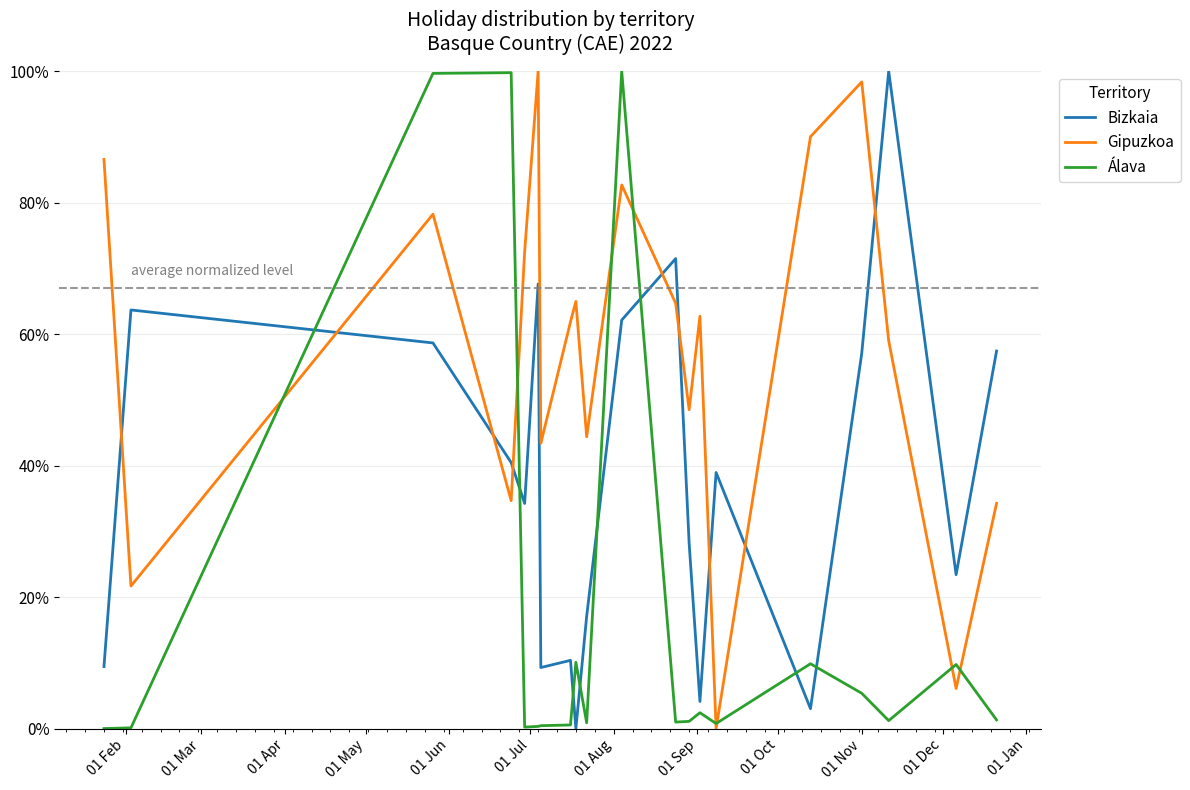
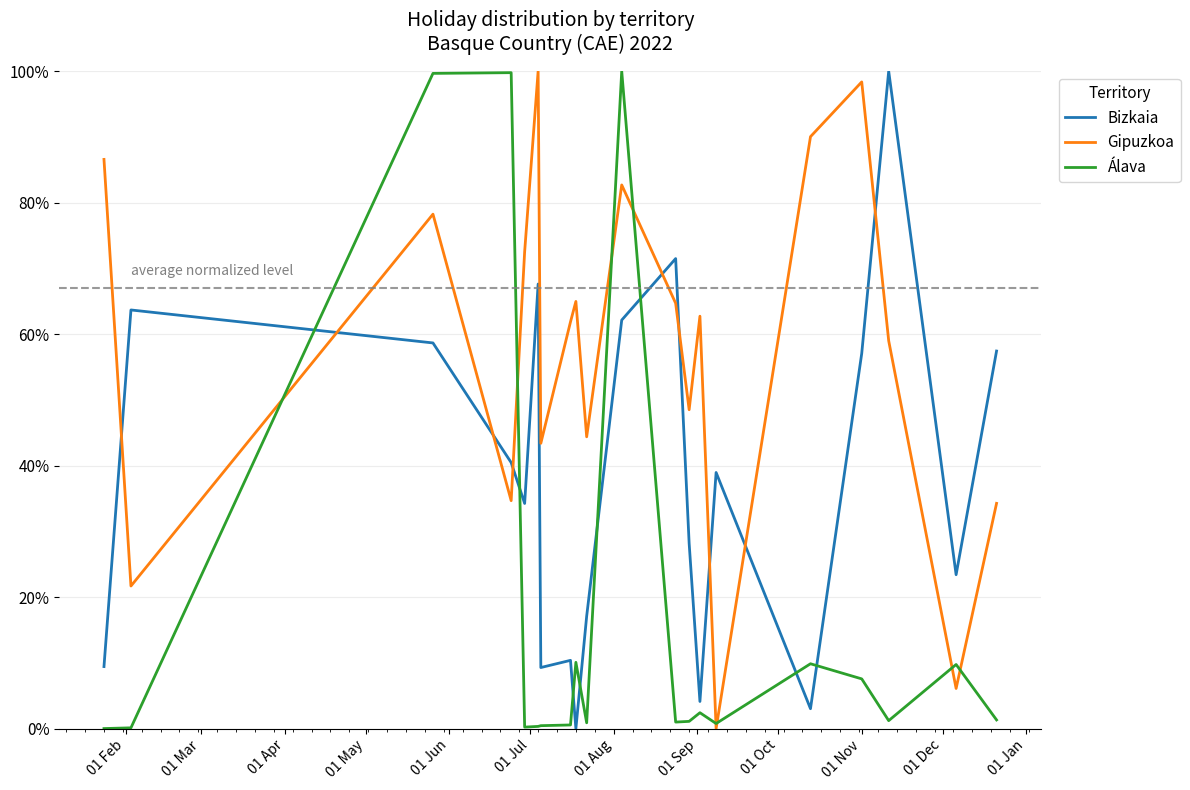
Álava, 01 Nov: 5% -> 8%
